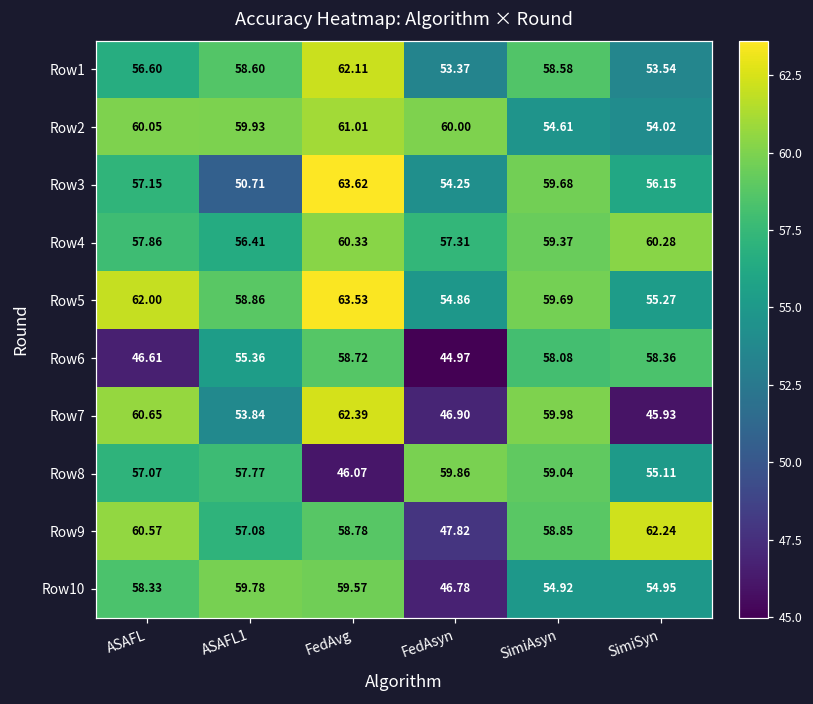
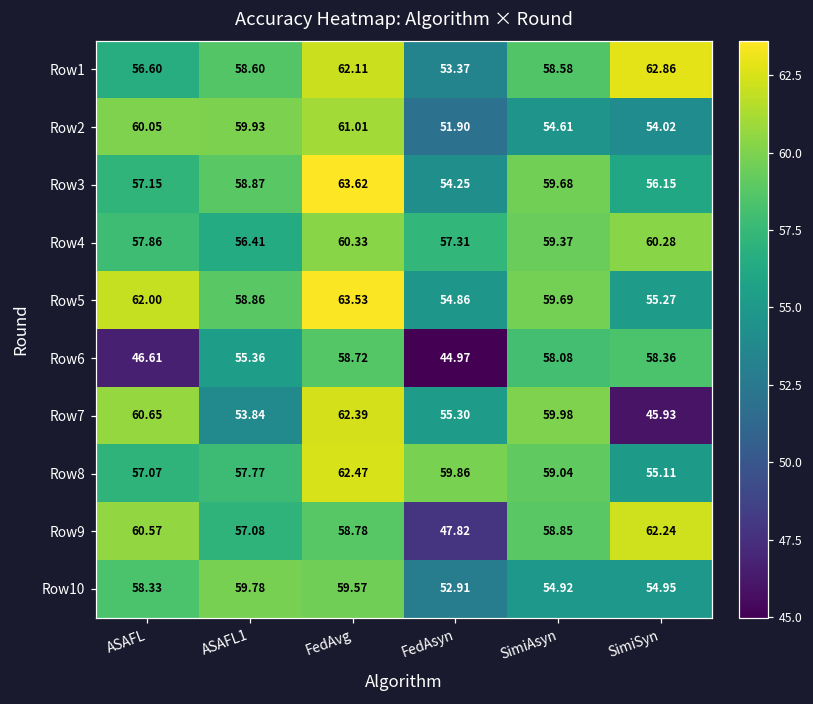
Row1, SimiSyn: 53.54 -> 62.86
Row2, FedAsyn: 60.00 -> 51.90
Row3, ASAFL1: 50.71 -> 58.87
Row7, FedAsyn: 46.90 -> 55.30
Row8, FedAvg: 46.07 -> 62.47
Row10, FedAsyn: 46.78 -> 52.91
